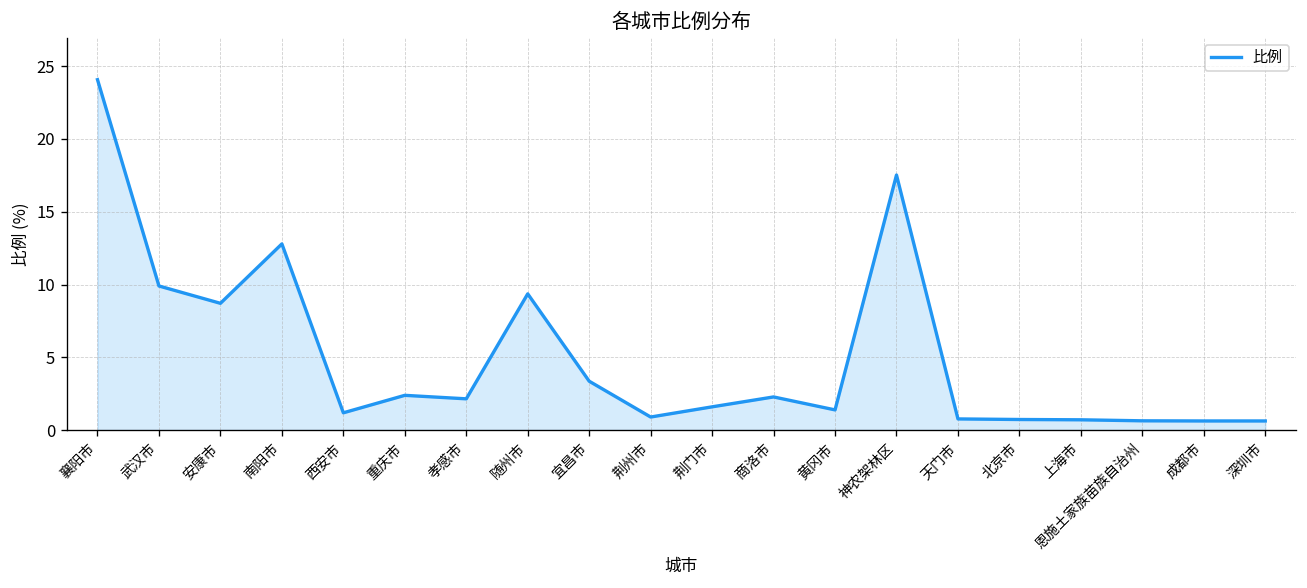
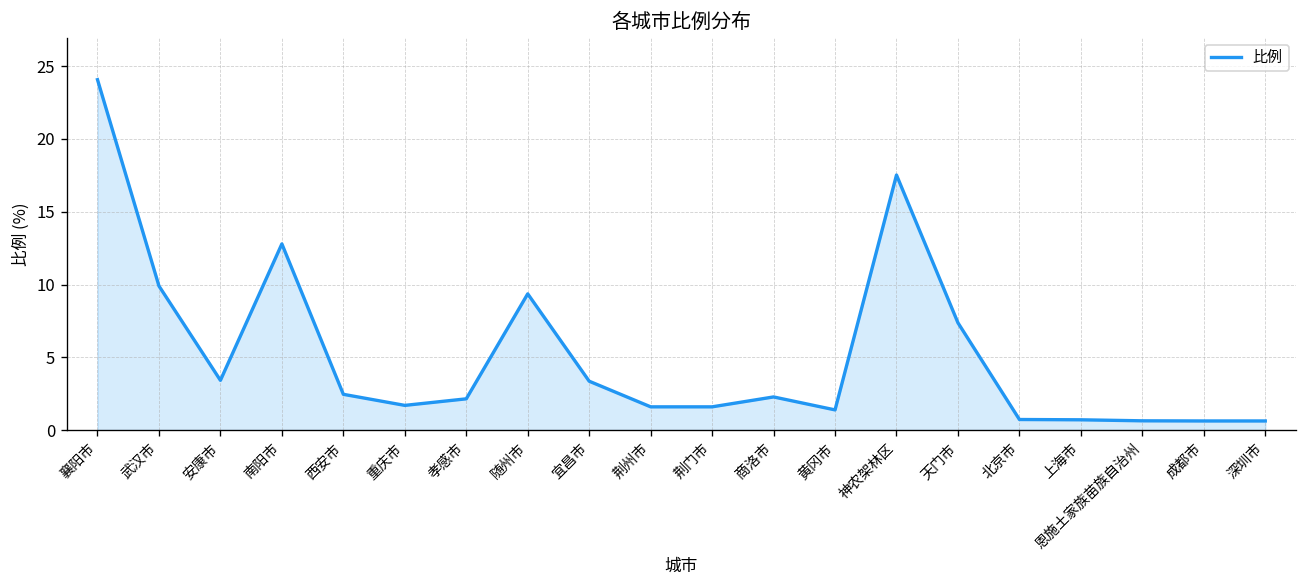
安康市: 8.7 -> 3.4
西安市: 1.2 -> 2.5
重庆市: 2.4 -> 1.7
荆州市: 0.9 -> 1.6
天门市: 0.8 -> 7.4
